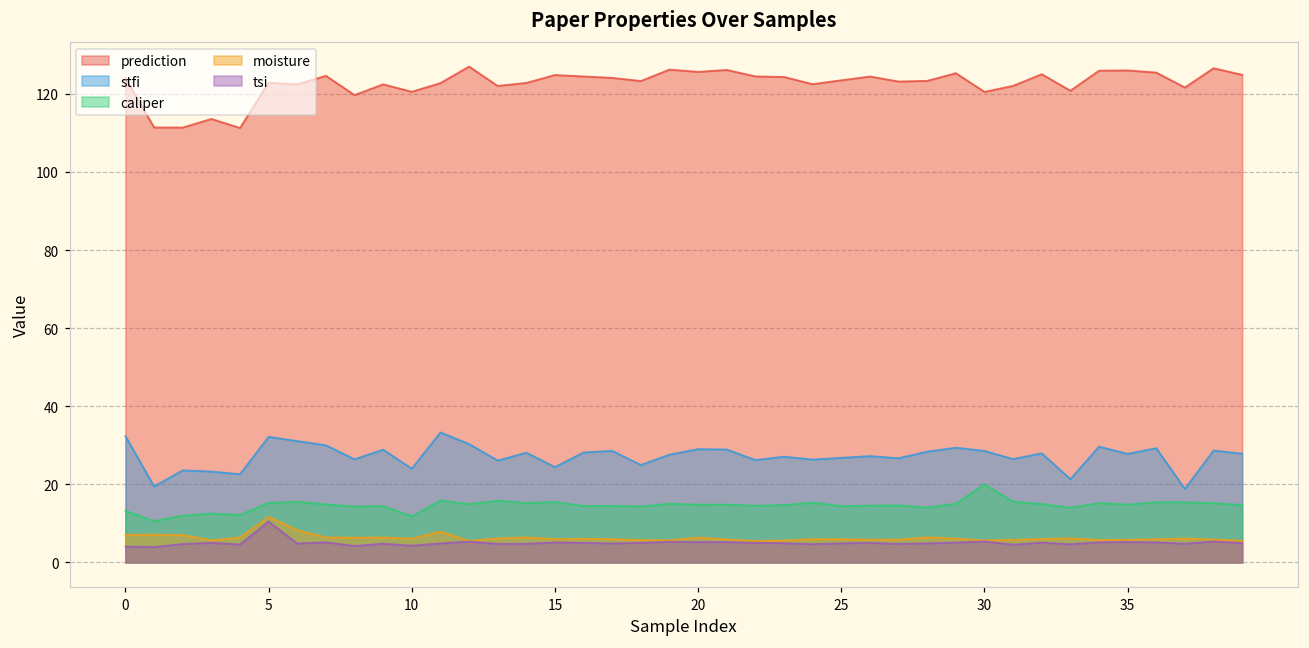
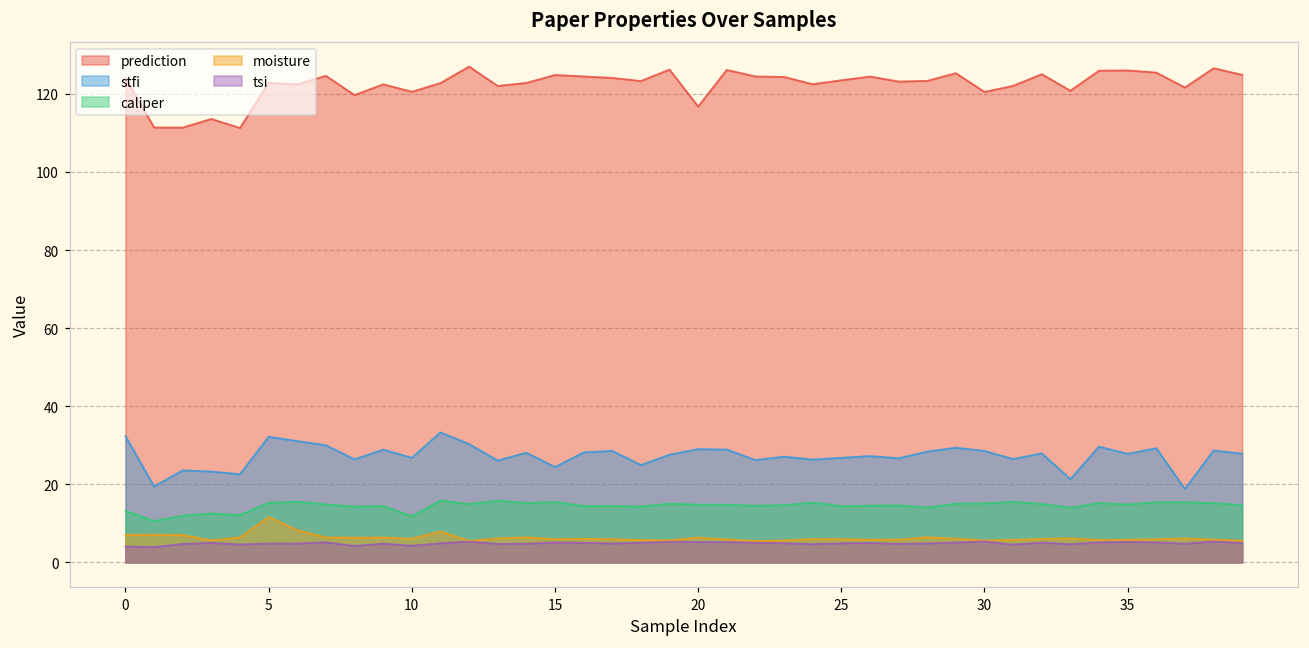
tsi, 5: 10 -> 5
stfi, 10: 24 -> 27
prediction, 20: 126 -> 117
caliper, 30: 20 -> 15
